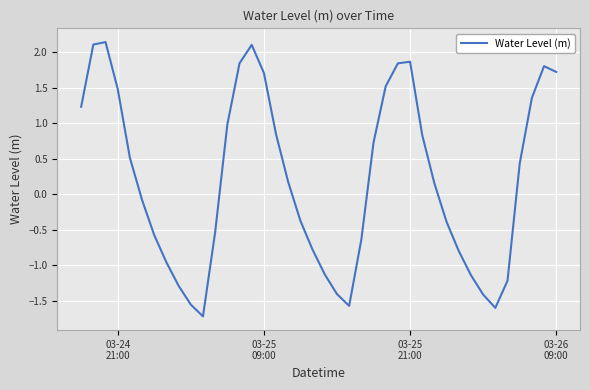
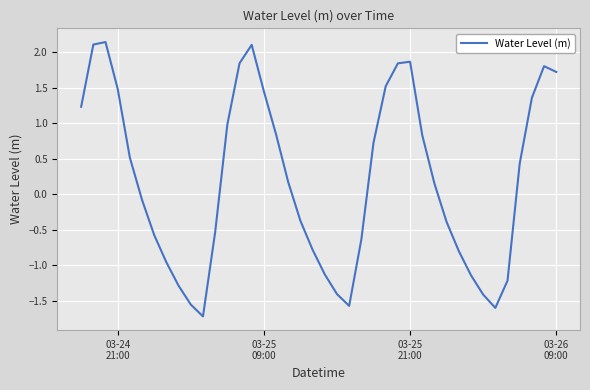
03-25 09:00: 1.7 -> 1.4
